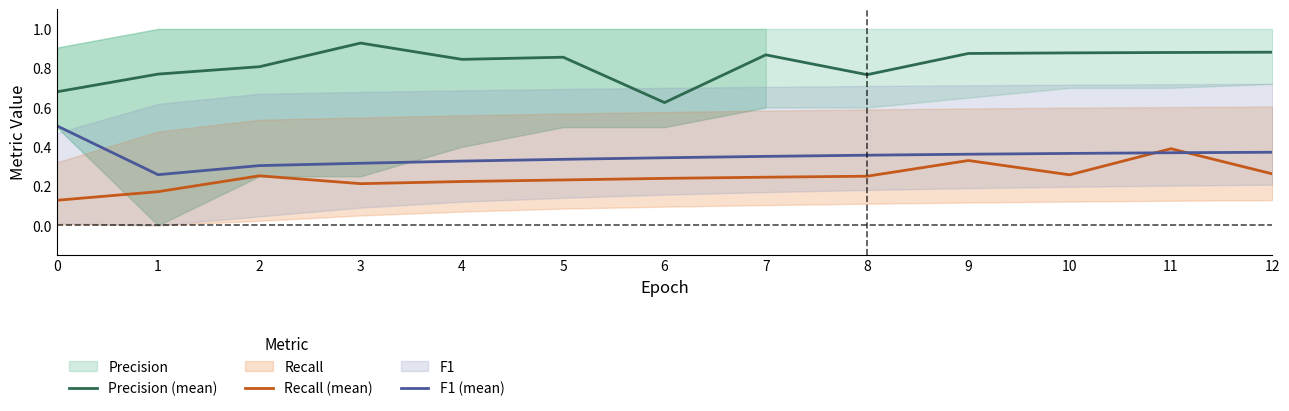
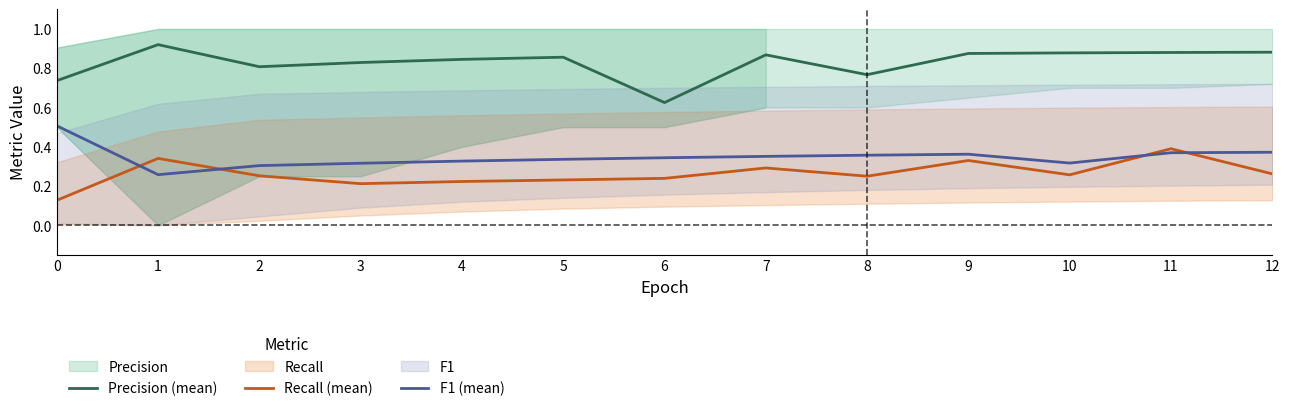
Precision (mean), 0: 0.68 -> 0.74
Precision (mean), 1: 0.77 -> 0.92
Recall (mean), 1: 0.17 -> 0.34
Precision (mean), 3: 0.93 -> 0.83
Recall (mean), 7: 0.25 -> 0.29
F1 (mean), 10: 0.37 -> 0.32
